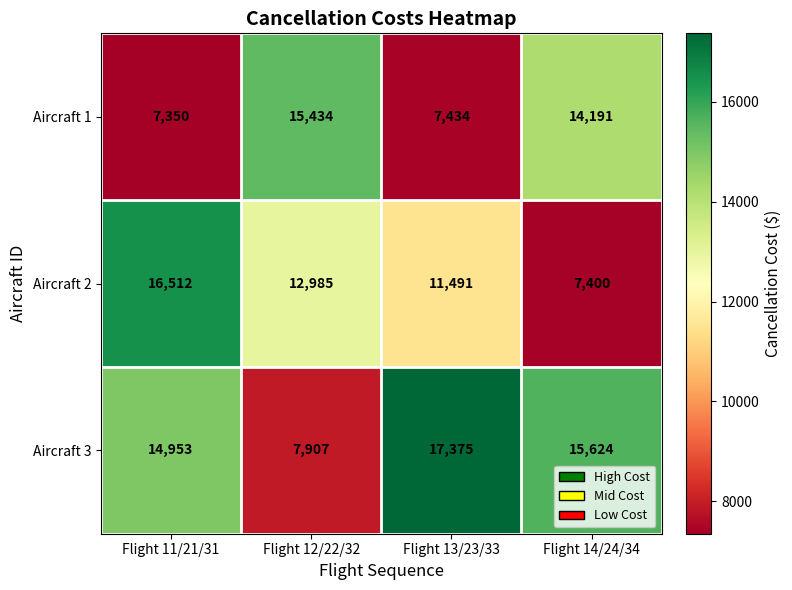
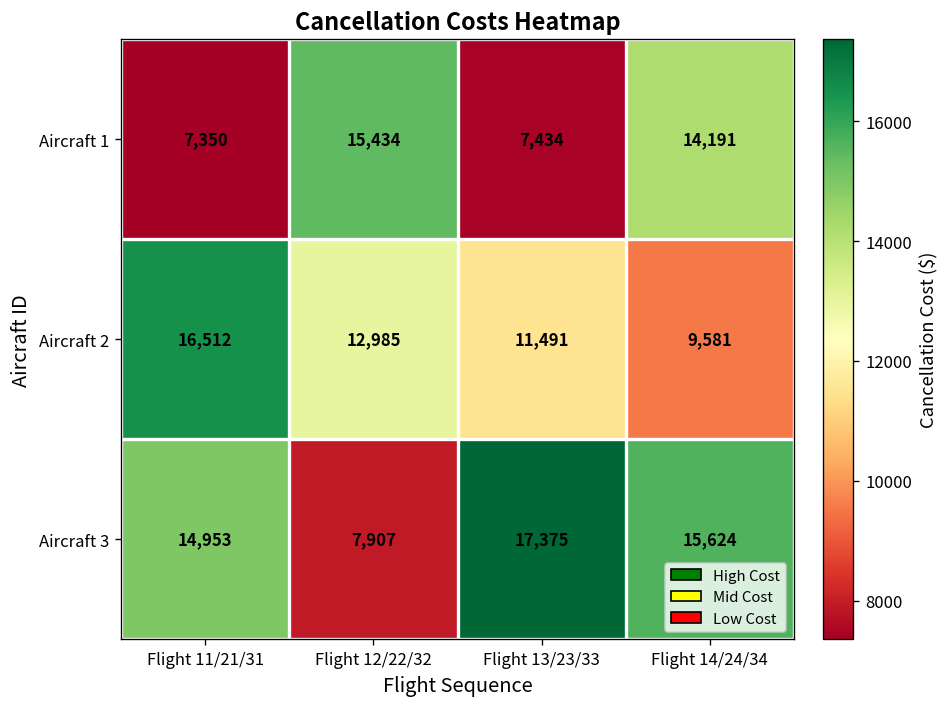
Aircraft 2, Flight 14/24/34: 7,400 -> 9,581
